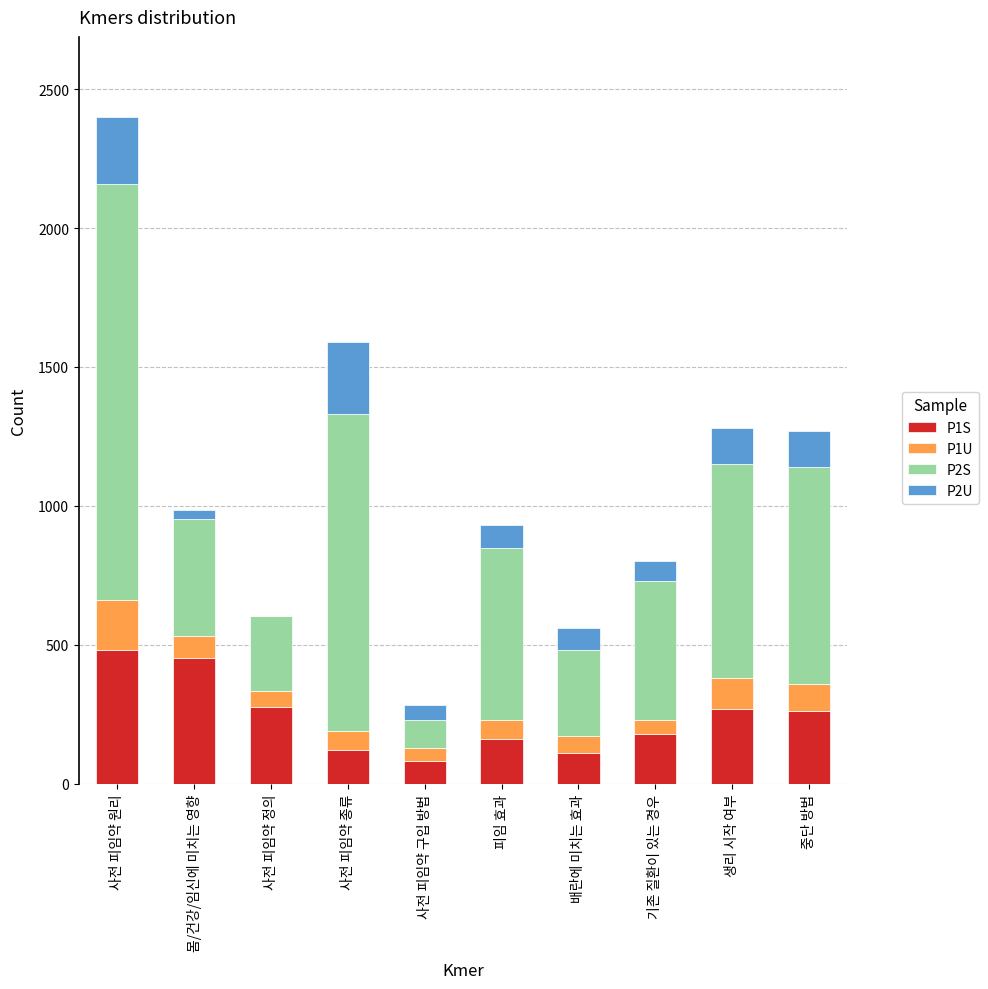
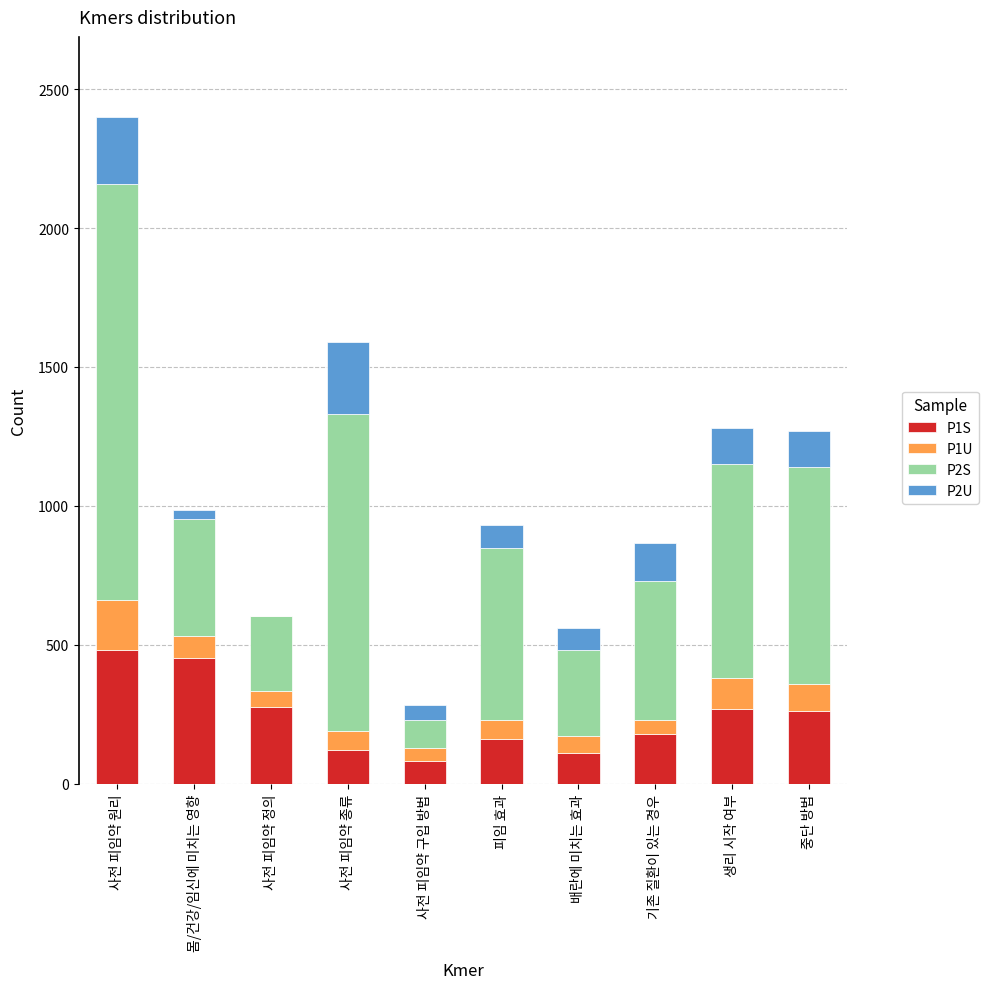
P2U, 기존 질환이 있는 경우: 70 -> 140
